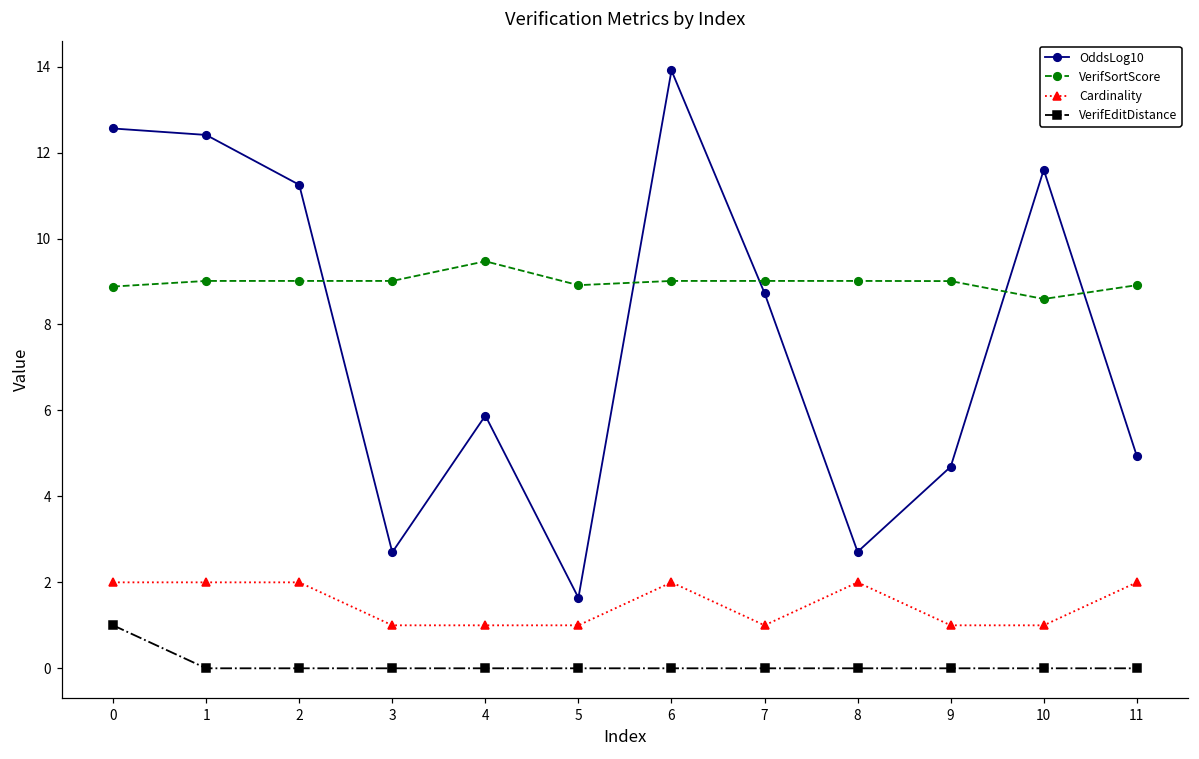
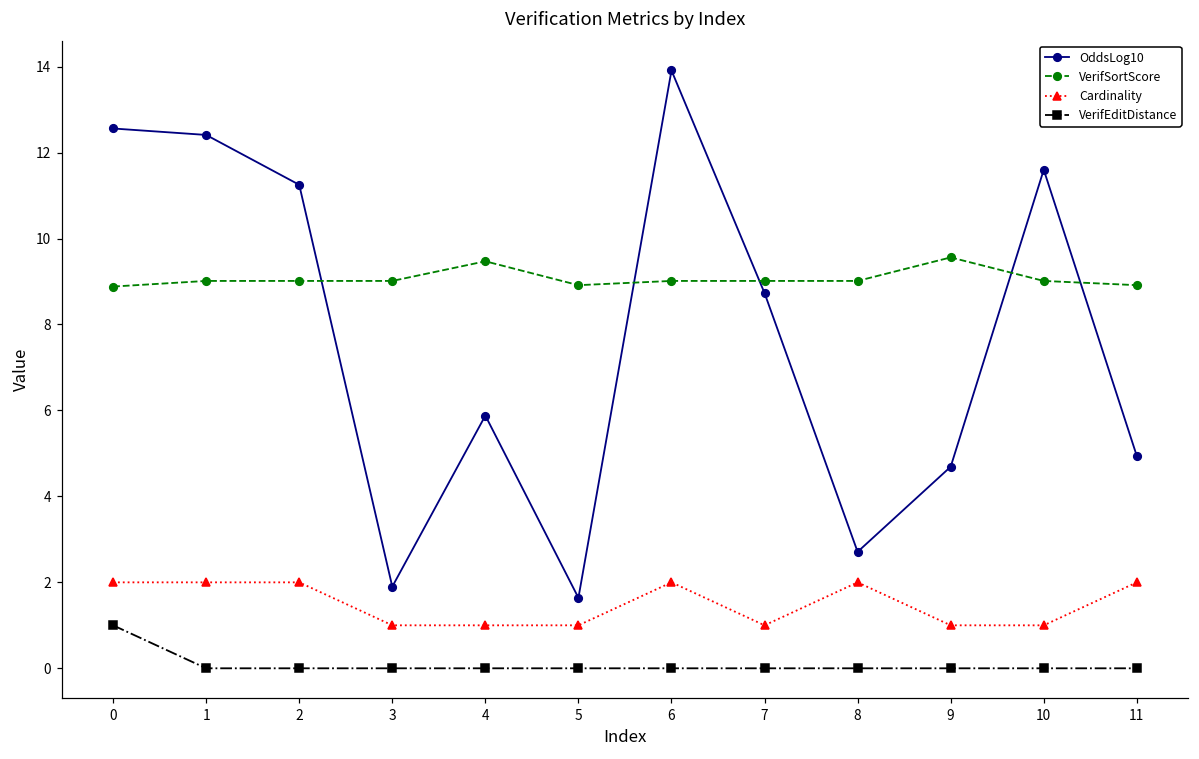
OddsLog10, 3: 2.7 -> 1.9
VerifSortScore, 9: 9.0 -> 9.6
VerifSortScore, 10: 8.6 -> 9.0
